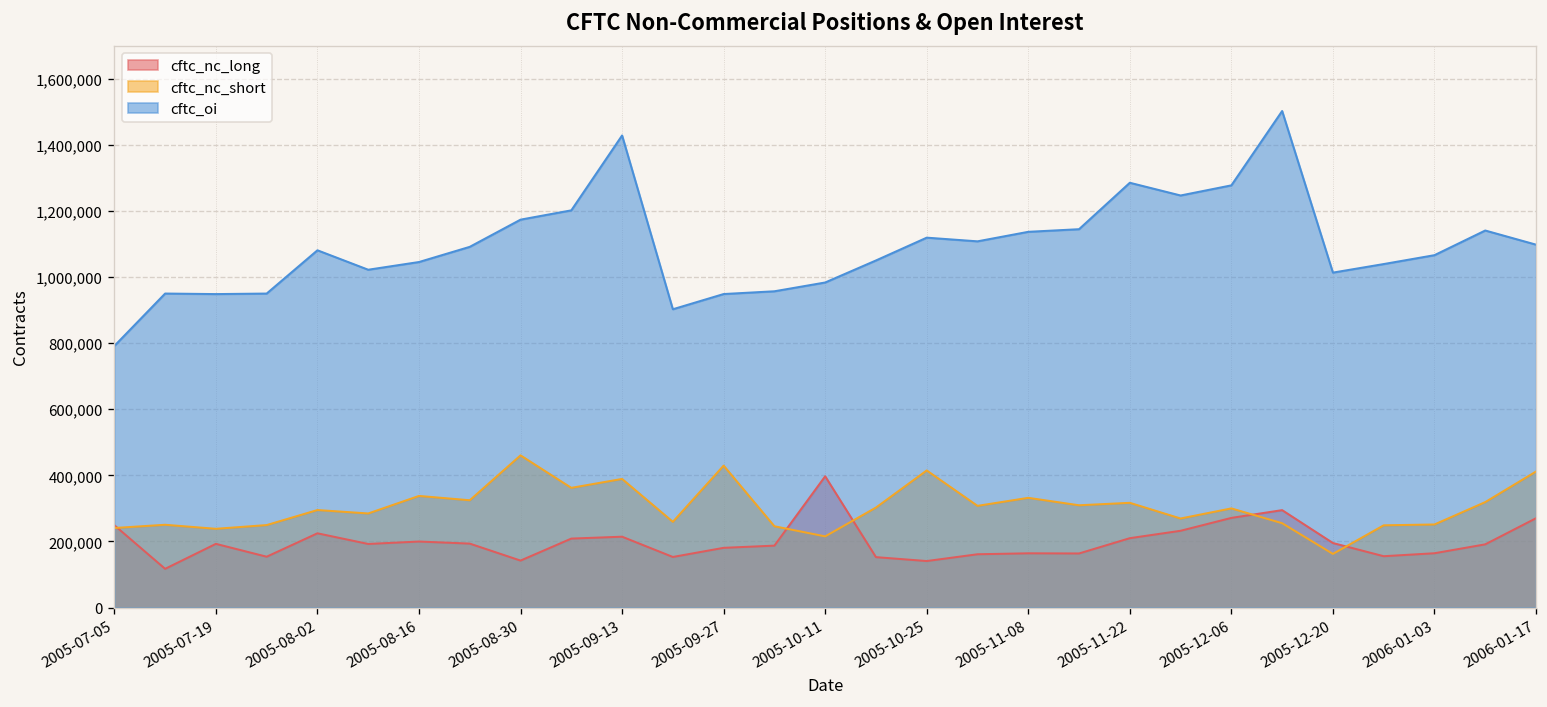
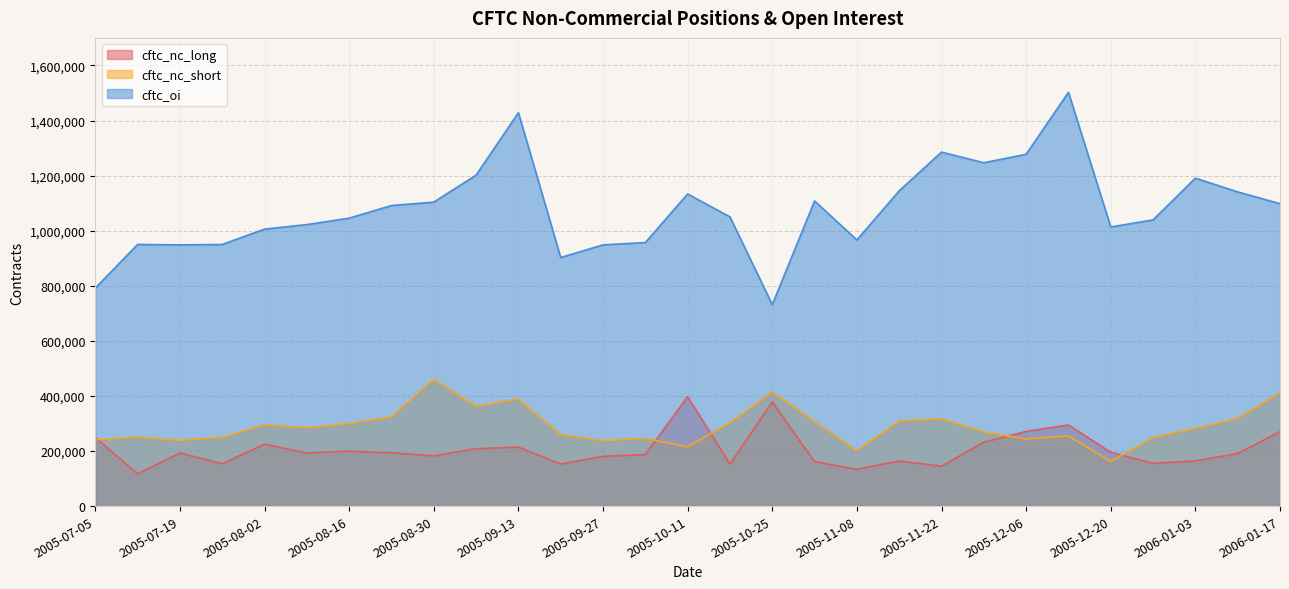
cftc_oi, 2005-08-02: 1,080,000 -> 1,010,000
cftc_nc_short, 2005-08-16: 340,000 -> 300,000
cftc_nc_long, 2005-08-30: 140,000 -> 180,000
cftc_oi, 2005-08-30: 1,170,000 -> 1,100,000
cftc_nc_short, 2005-09-27: 430,000 -> 240,000
cftc_oi, 2005-10-11: 980,000 -> 1,130,000
cftc_nc_long, 2005-10-25: 140,000 -> 380,000
cftc_oi, 2005-10-25: 1,120,000 -> 730,000
cftc_nc_long, 2005-11-08: 160,000 -> 130,000
cftc_nc_short, 2005-11-08: 330,000 -> 200,000
cftc_oi, 2005-11-08: 1,140,000 -> 970,000
cftc_nc_long, 2005-11-22: 210,000 -> 140,000
cftc_nc_short, 2005-12-06: 300,000 -> 240,000
cftc_nc_short, 2006-01-03: 250,000 -> 280,000
cftc_oi, 2006-01-03: 1,070,000 -> 1,190,000
